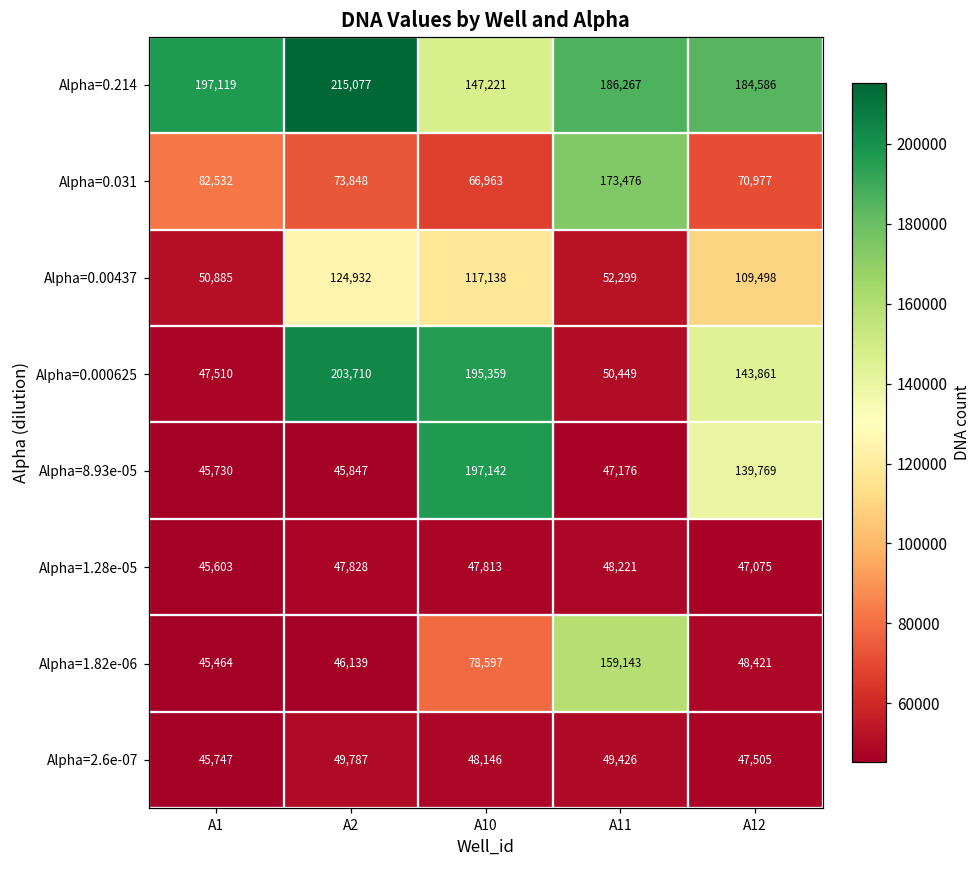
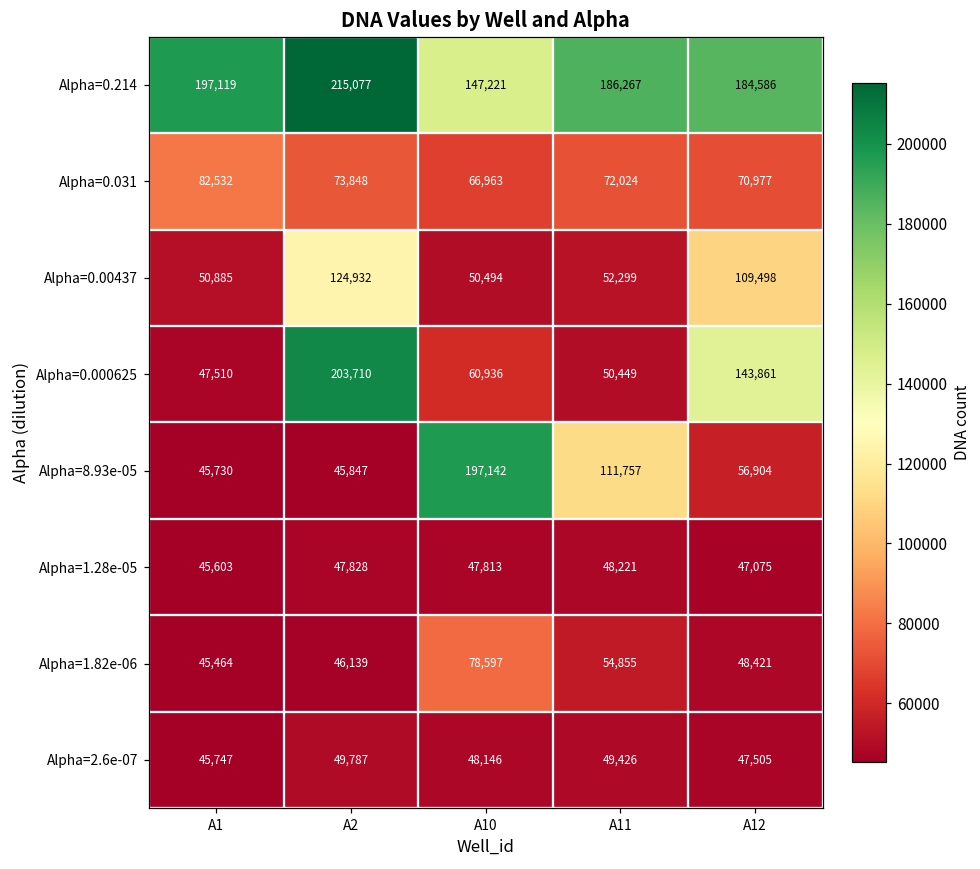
Alpha=0.031, A11: 173,476 -> 72,024
Alpha=0.00437, A10: 117,138 -> 50,494
Alpha=0.000625, A10: 195,359 -> 60,936
Alpha=8.93e-05, A11: 47,176 -> 111,757
Alpha=8.93e-05, A12: 139,769 -> 56,904
Alpha=1.82e-06, A11: 159,143 -> 54,855
